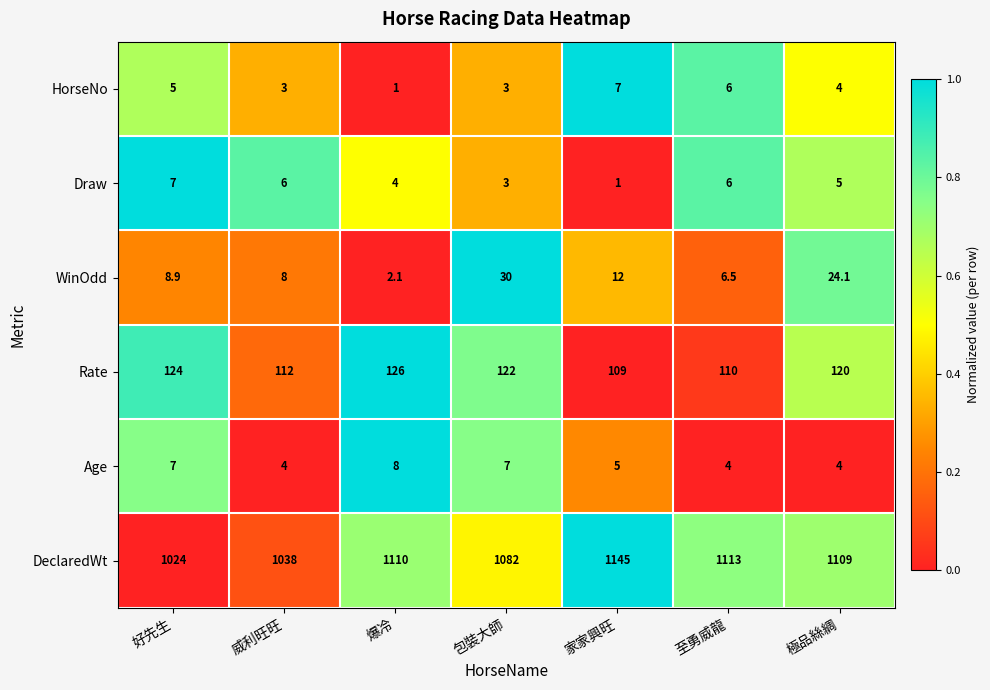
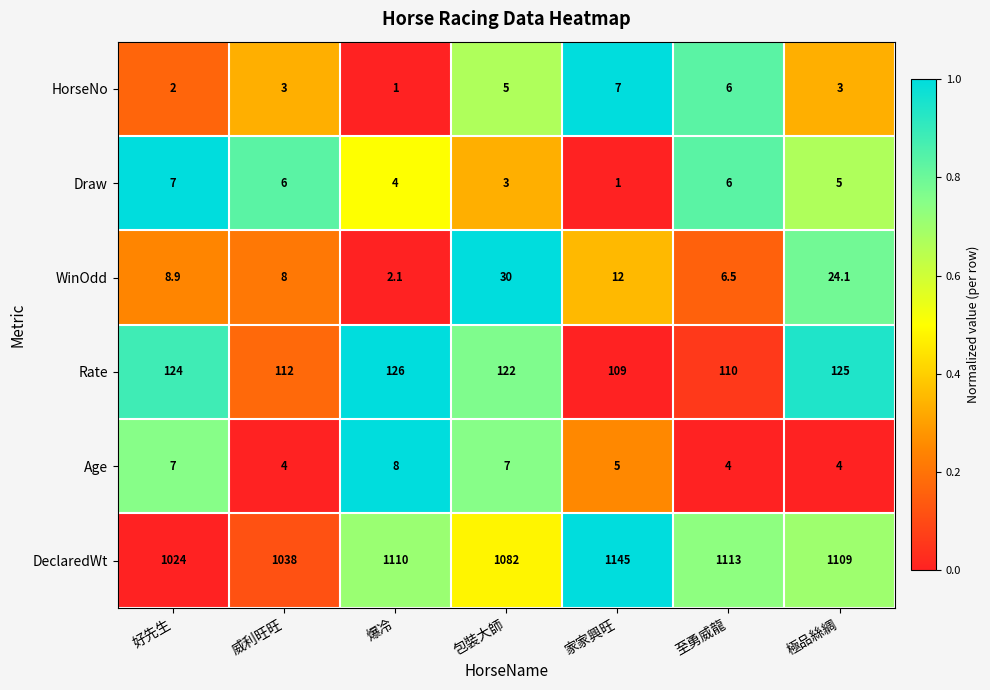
HorseNo, 好先生: 5 -> 2
HorseNo, 包裝大師: 3 -> 5
HorseNo, 極品絲綢: 4 -> 3
Rate, 極品絲綢: 120 -> 125
